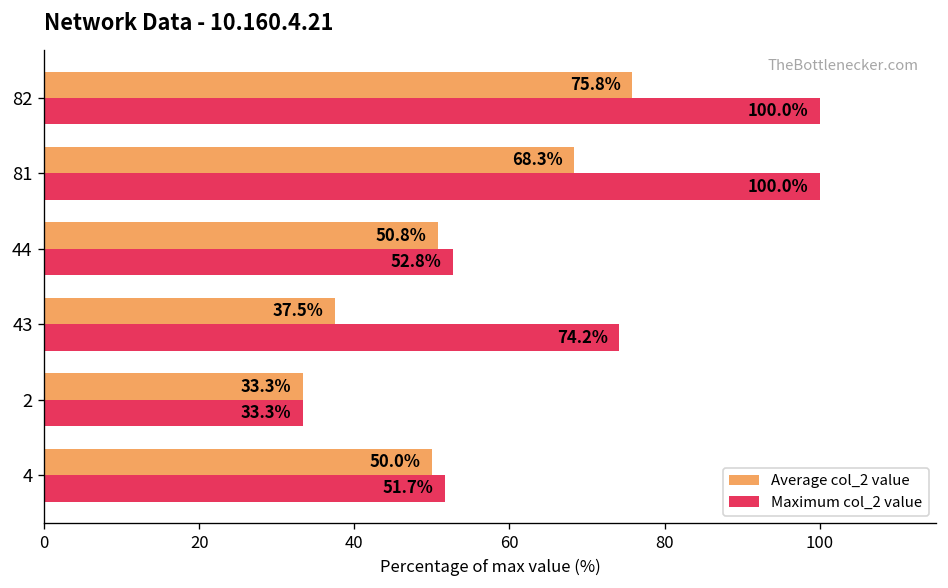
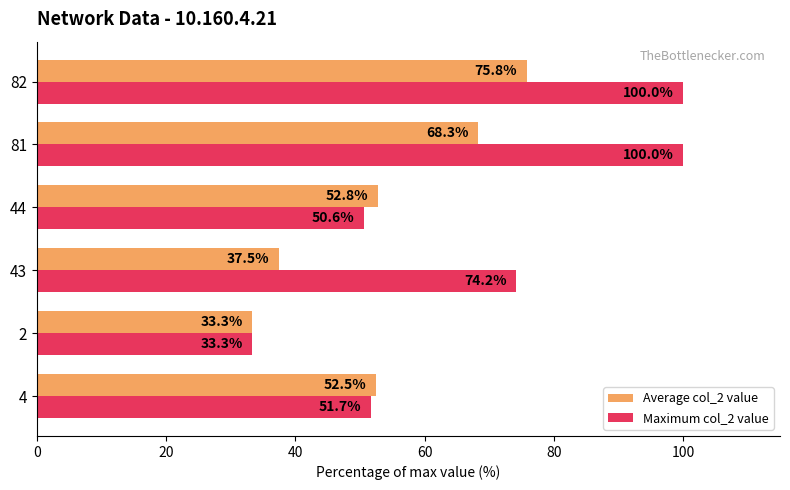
Average col_2 value, 44: 50.8% -> 52.8%
Maximum col_2 value, 44: 52.8% -> 50.6%
Average col_2 value, 4: 50.0% -> 52.5%
